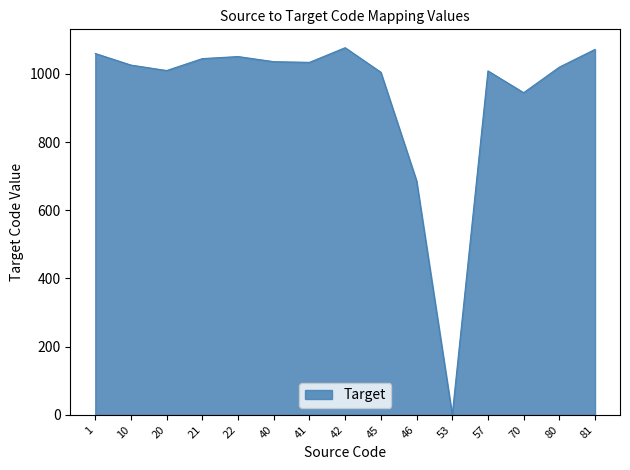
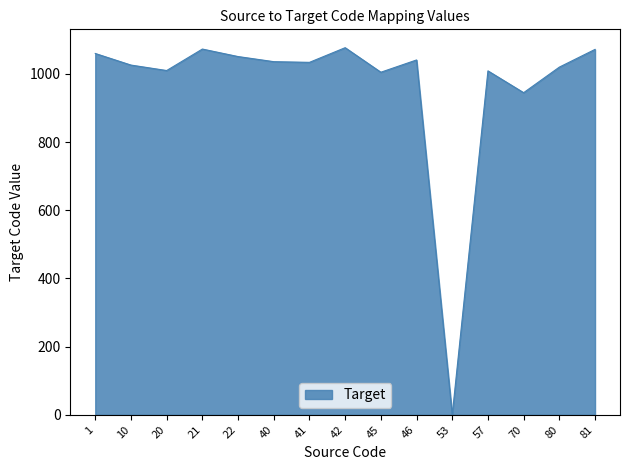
21: 1050 -> 1070
46: 690 -> 1040
